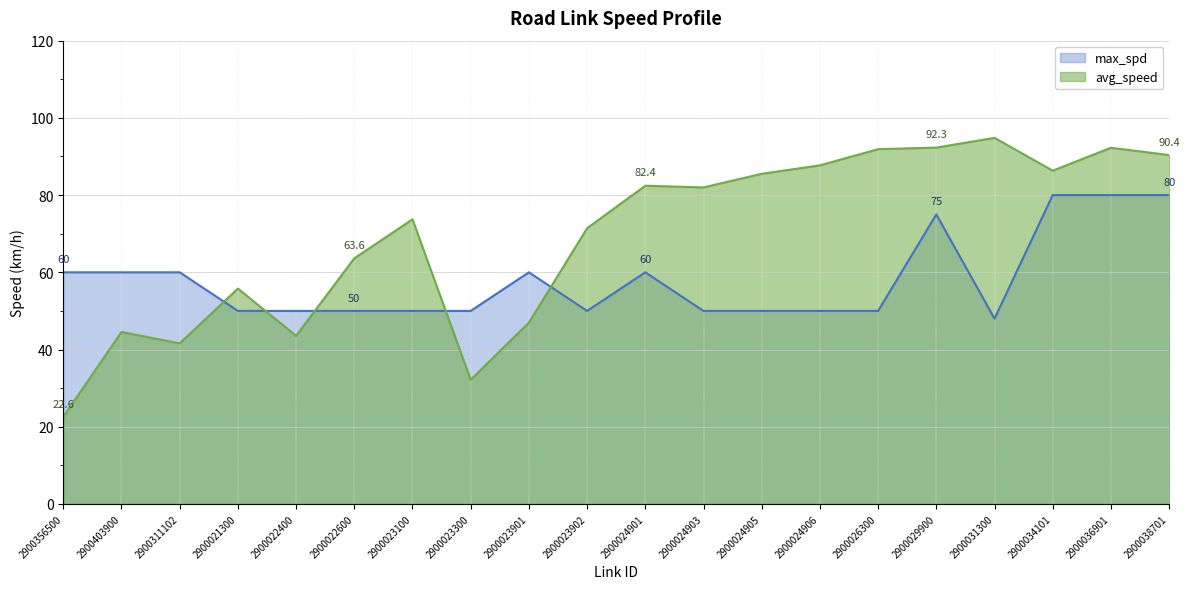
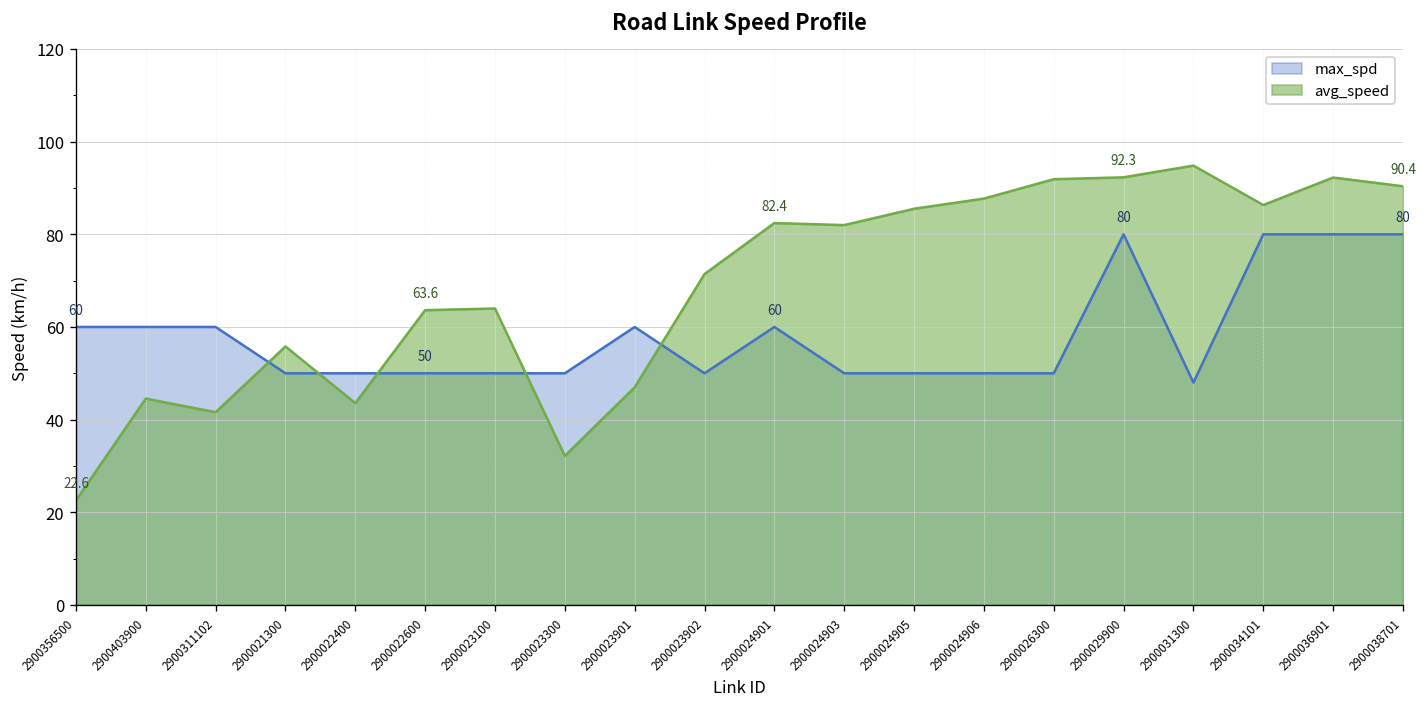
avg_speed, 2900023100: 74 -> 64
max_spd, 2900029900: 75 -> 80
